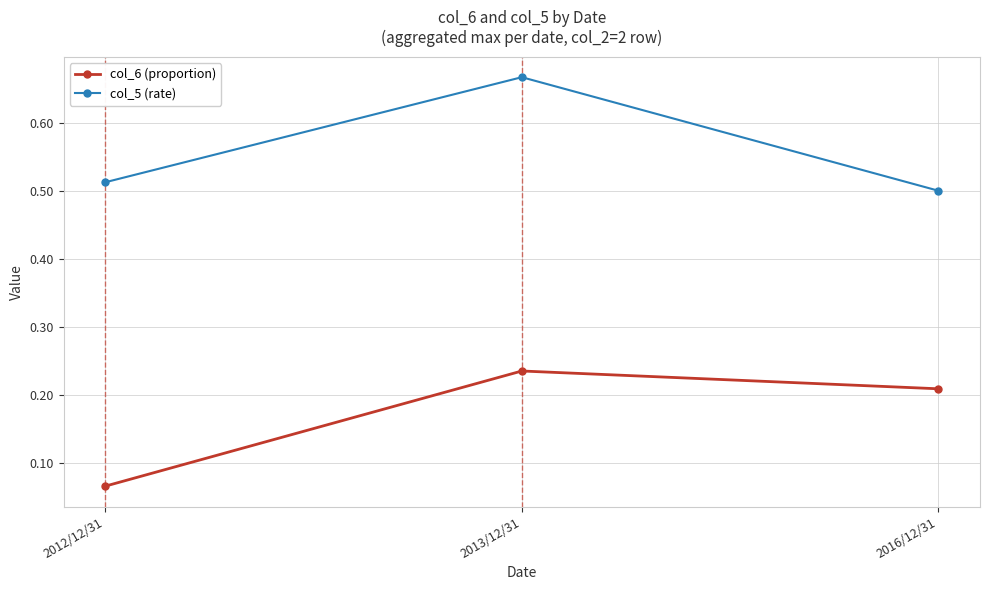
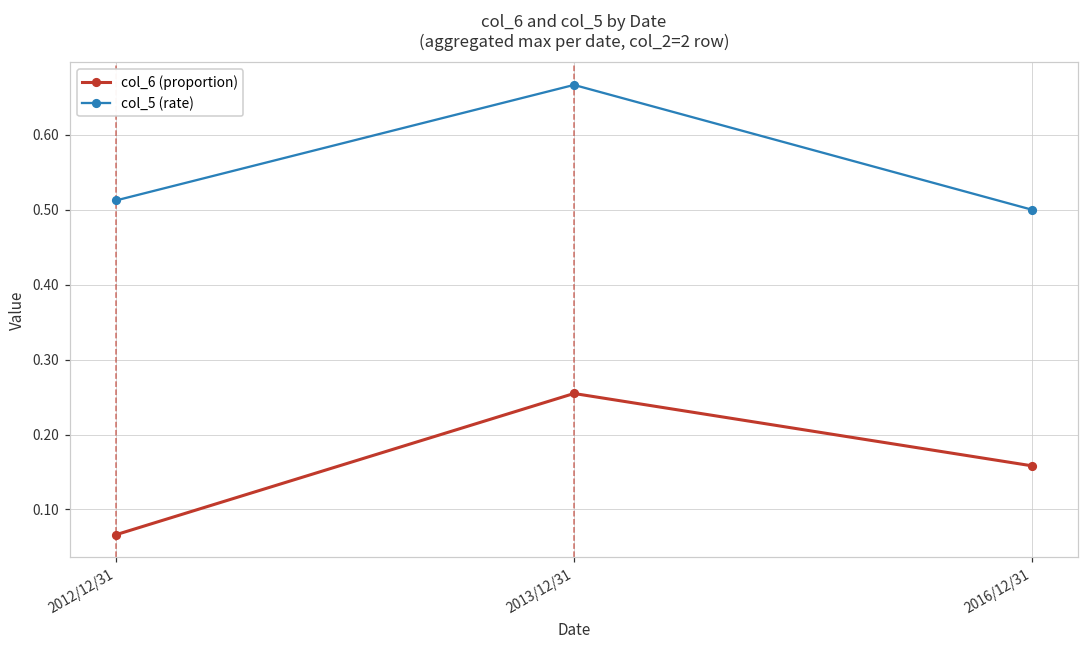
col_6 (proportion), 2013/12/31: 0.24 -> 0.25
col_6 (proportion), 2016/12/31: 0.21 -> 0.16
